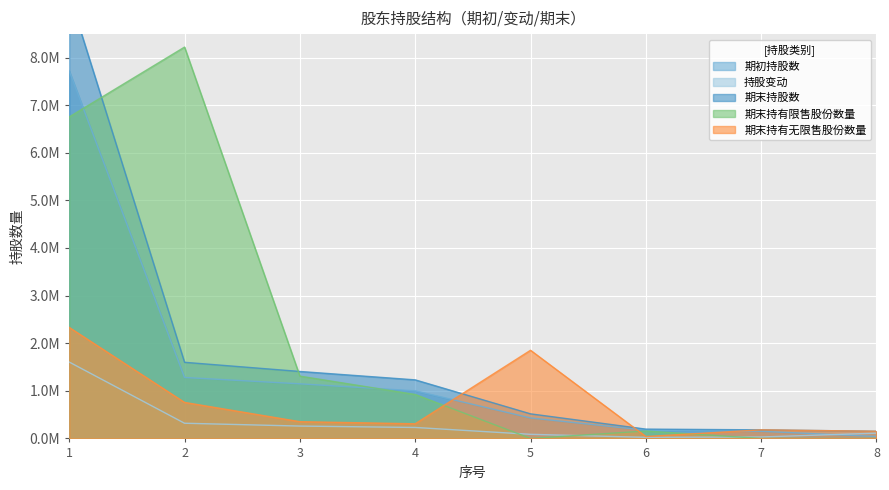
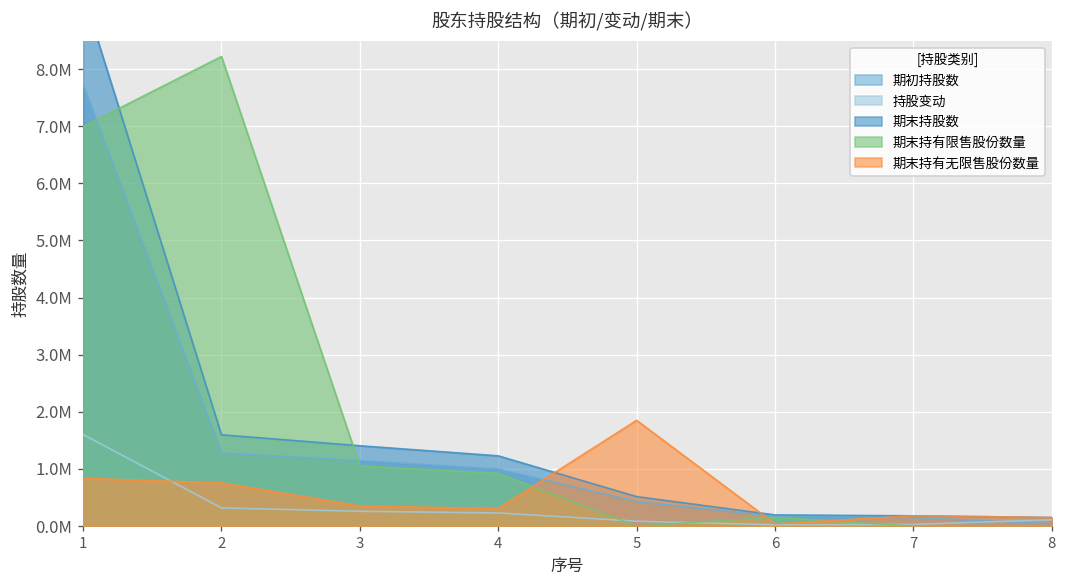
期末持有限售股份数量, 1: 6800000 -> 7000000
期末持有无限售股份数量, 1: 2300000 -> 800000
期末持有限售股份数量, 3: 1300000 -> 1100000
